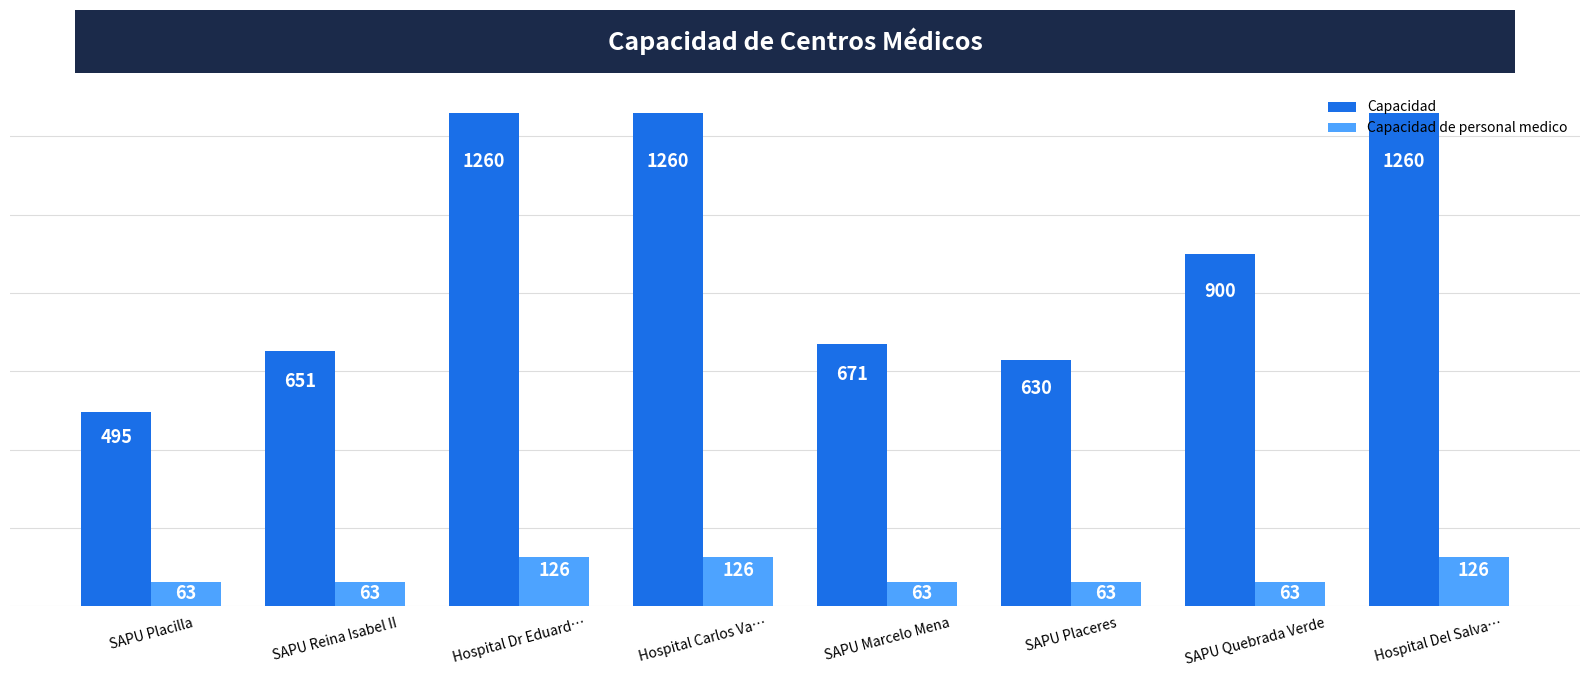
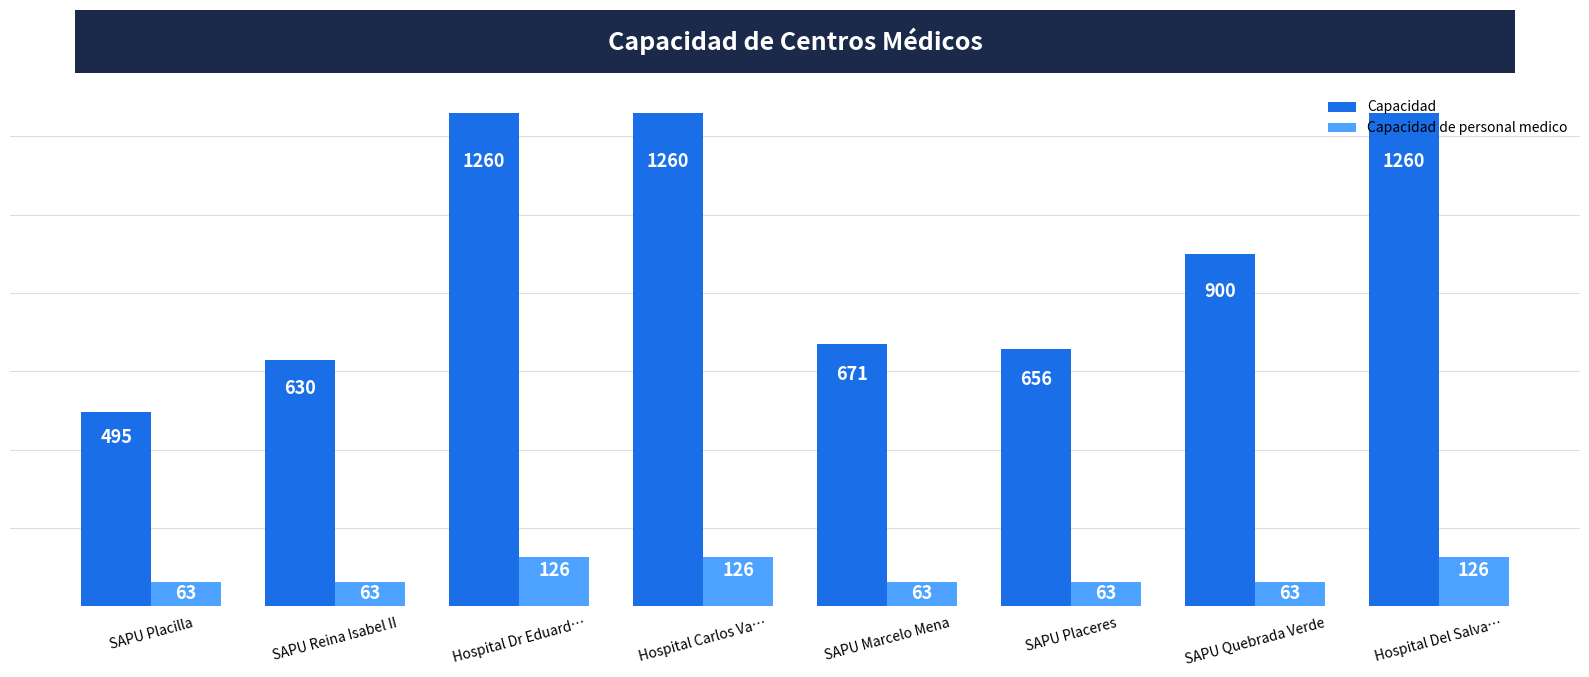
Capacidad, SAPU Reina Isabel II: 651 -> 630
Capacidad, SAPU Placeres: 630 -> 656
